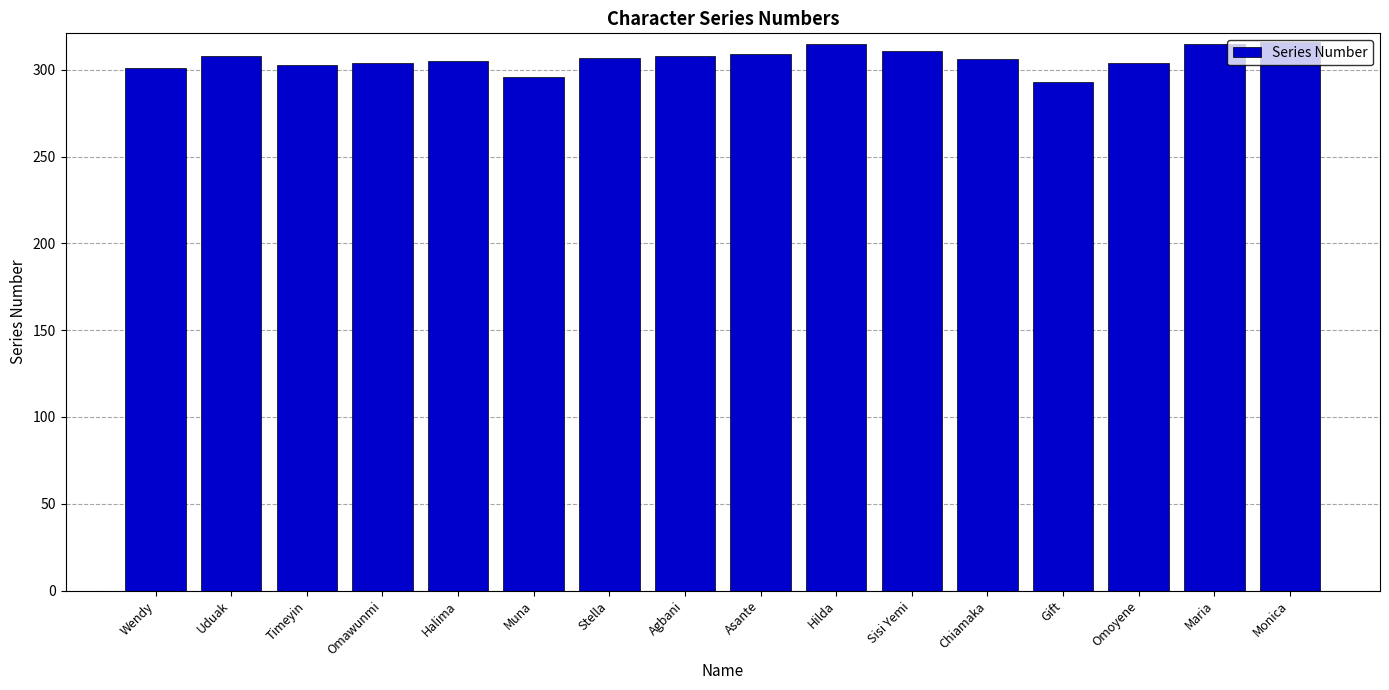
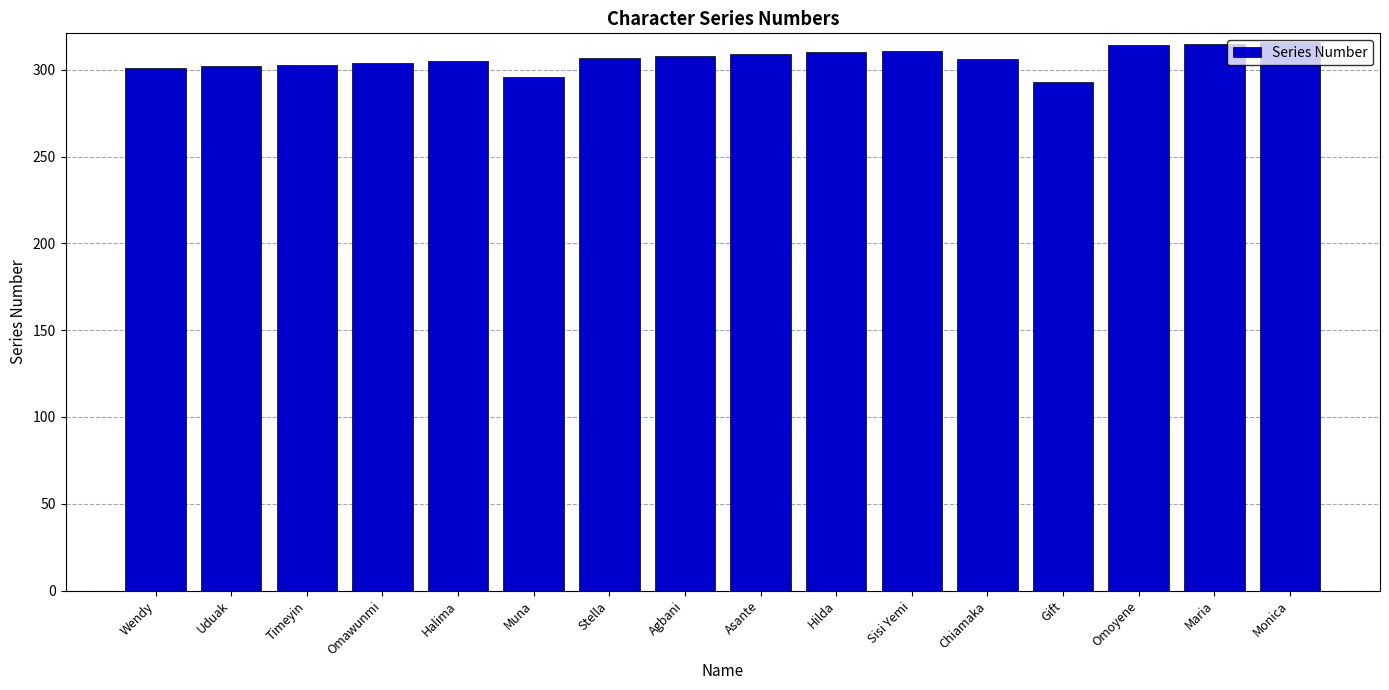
Uduak: 308 -> 302
Hilda: 315 -> 310
Omoyene: 304 -> 314
